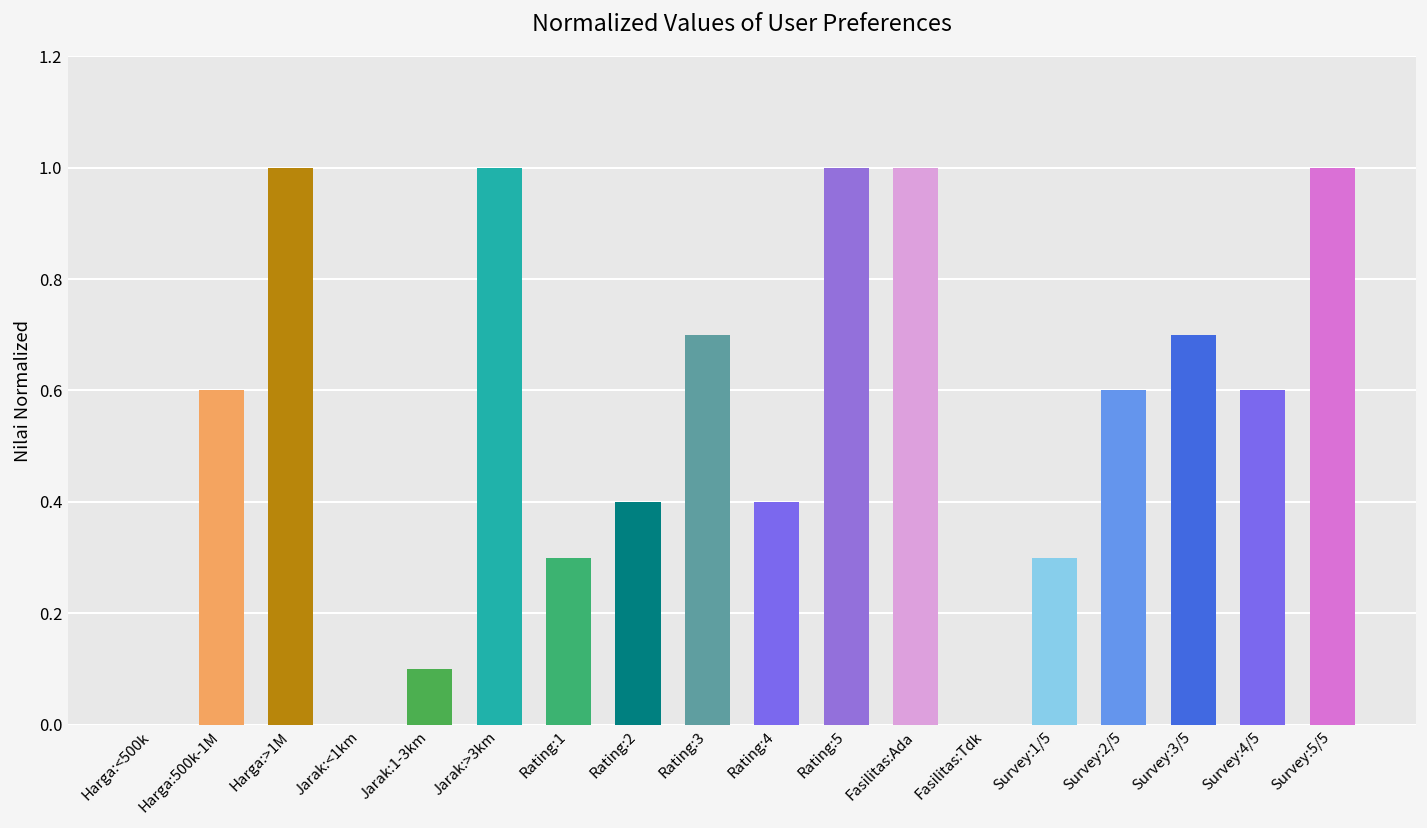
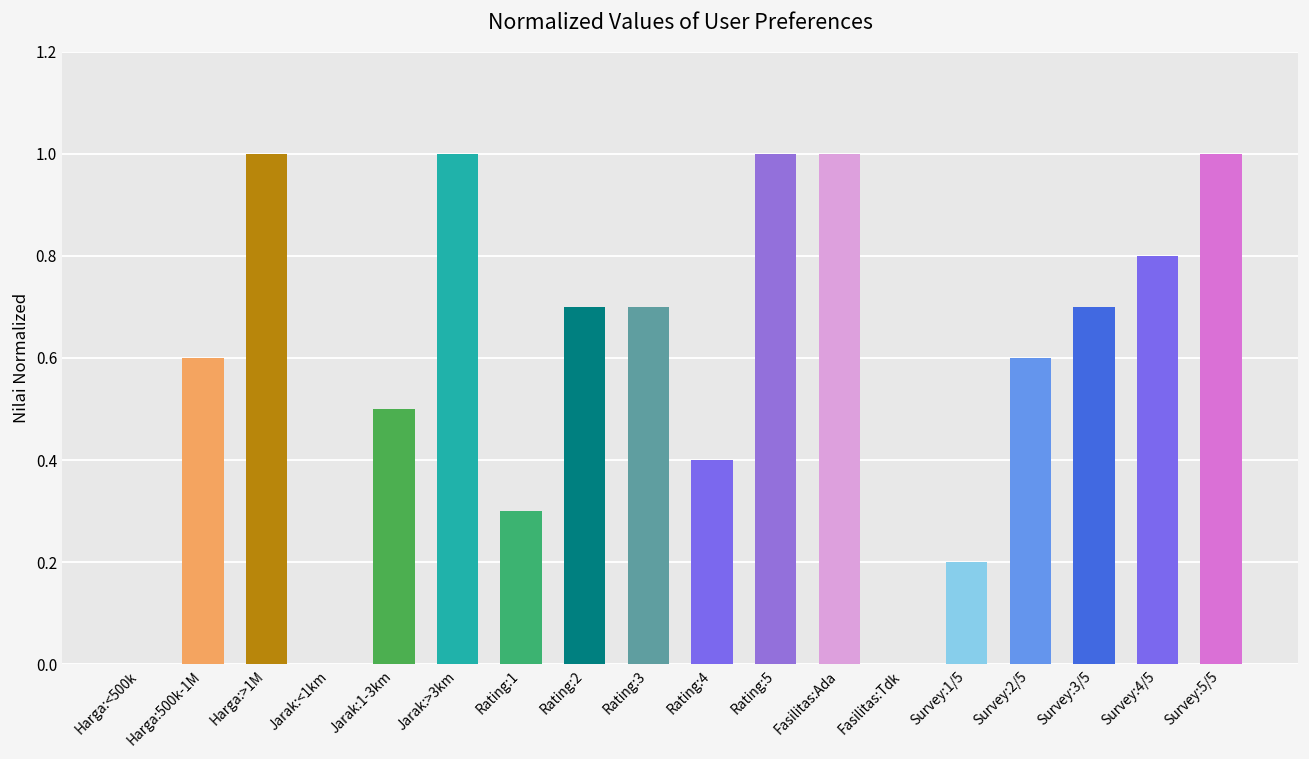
Jarak:1-3km: 0.1 -> 0.5
Rating:2: 0.4 -> 0.7
Survey:1/5: 0.3 -> 0.2
Survey:4/5: 0.6 -> 0.8
